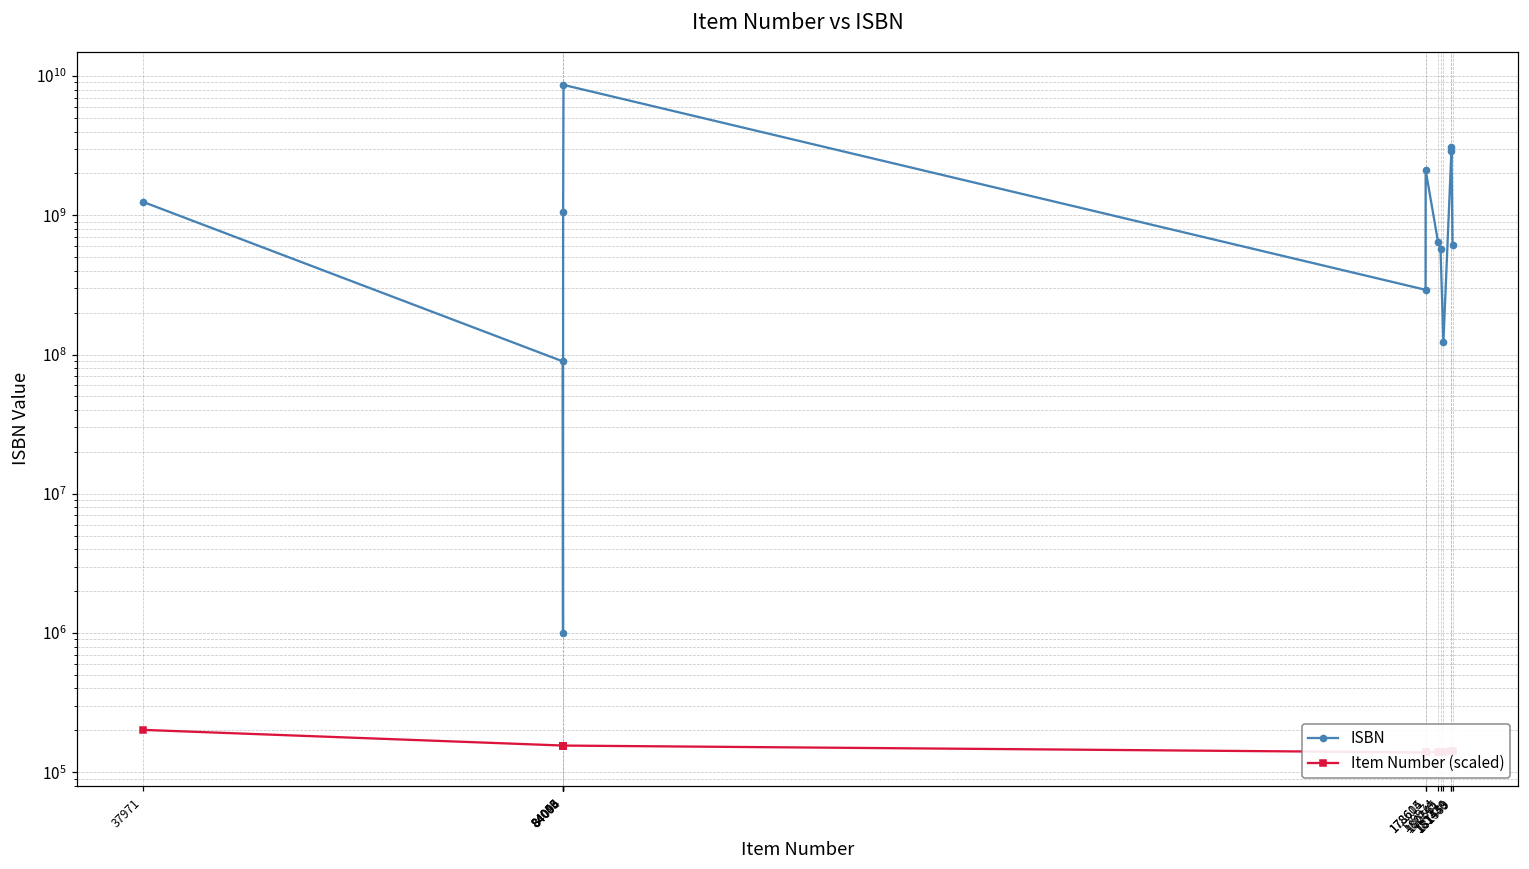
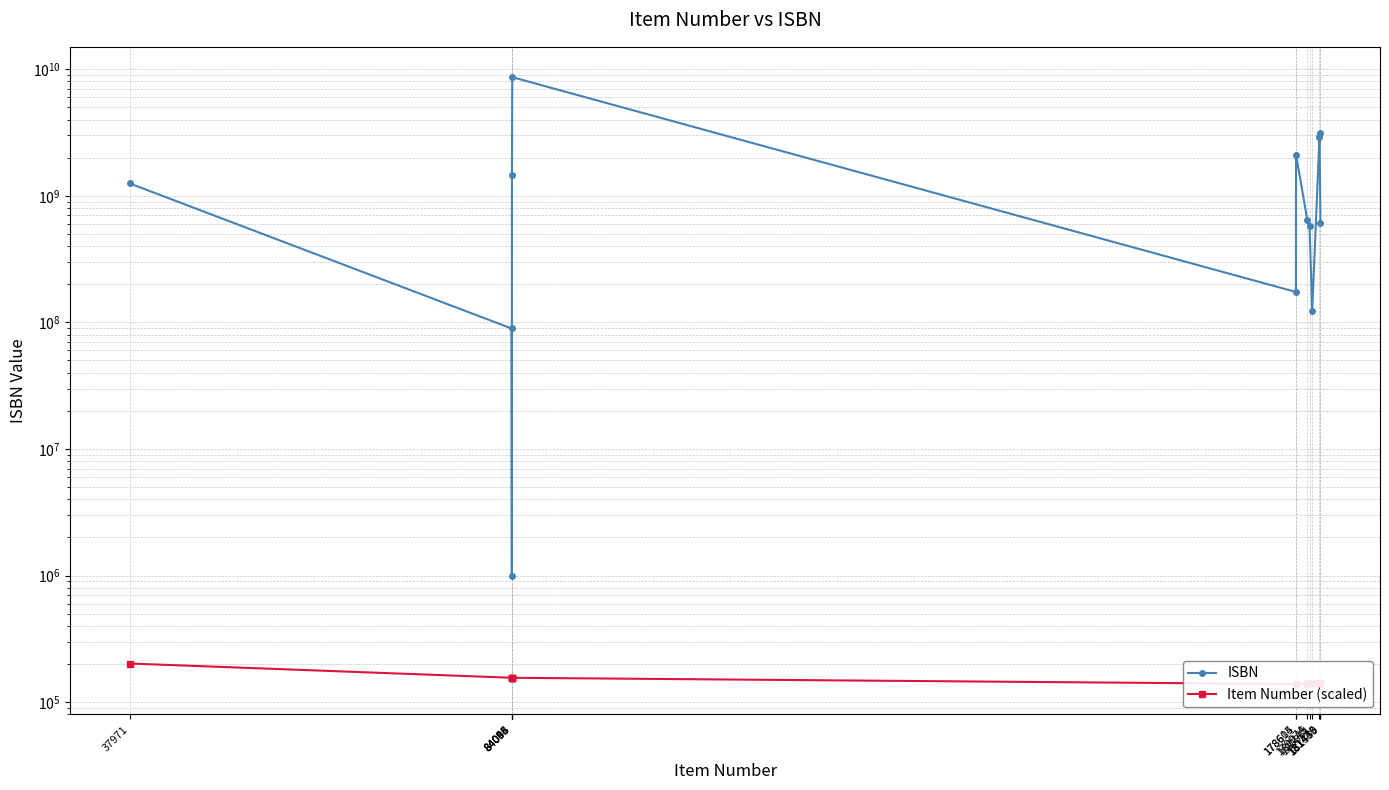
ISBN, 84055: 1100000000 -> 1400000000
ISBN, 178604: 290000000 -> 170000000
